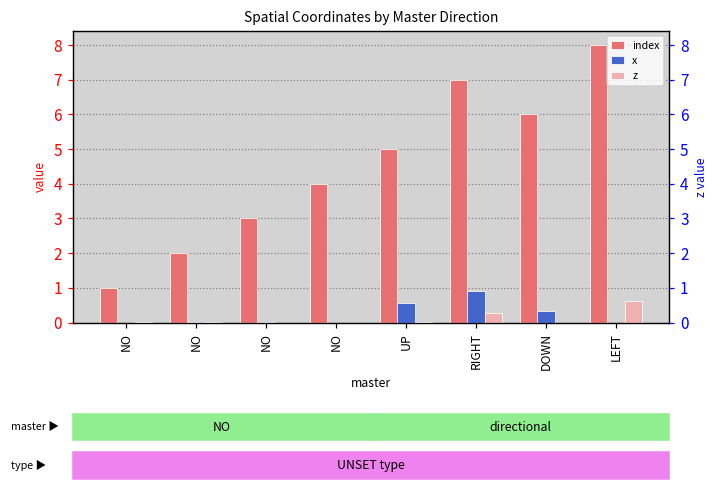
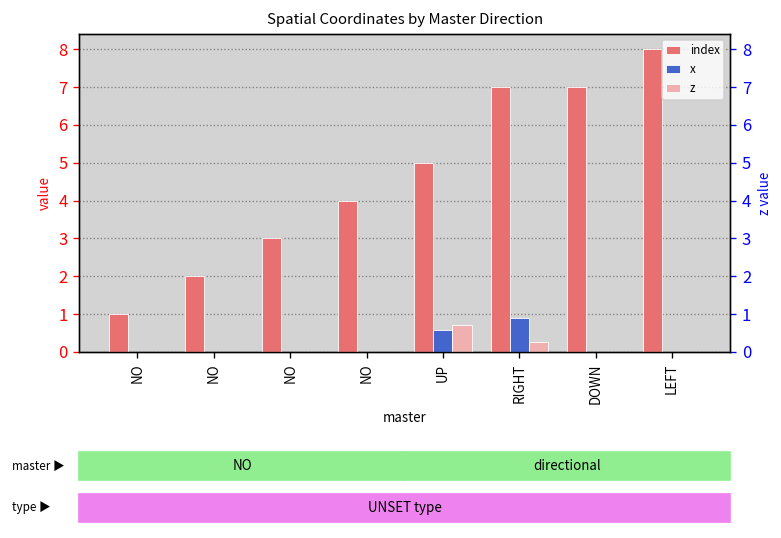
z, UP: 0.0 -> 0.7
index, DOWN: 6 -> 7
x, DOWN: 0.3 -> 0.0
z, LEFT: 0.6 -> 0.0
